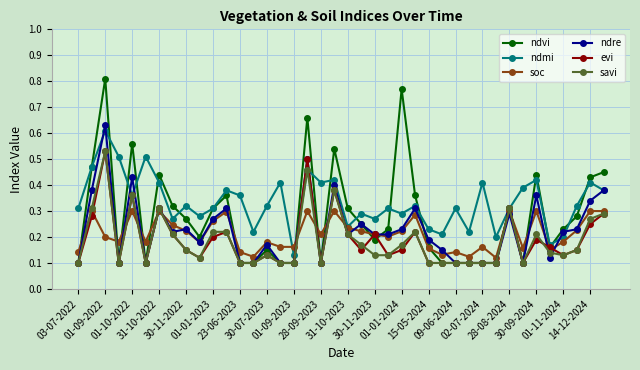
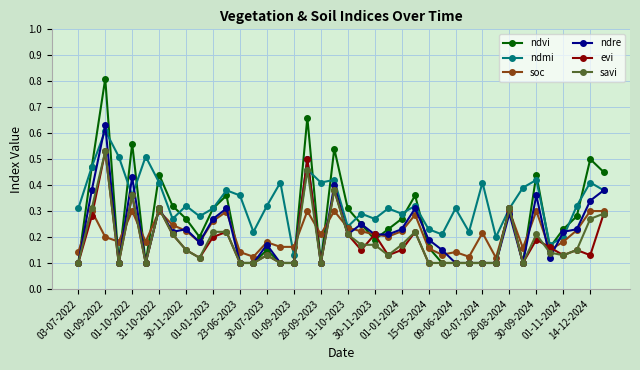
savi, 30-11-2023: 0.13 -> 0.17
ndvi, 01-01-2024: 0.77 -> 0.27
soc, 02-07-2024: 0.16 -> 0.22
ndvi, 14-12-2024: 0.43 -> 0.50
evi, 14-12-2024: 0.25 -> 0.13
